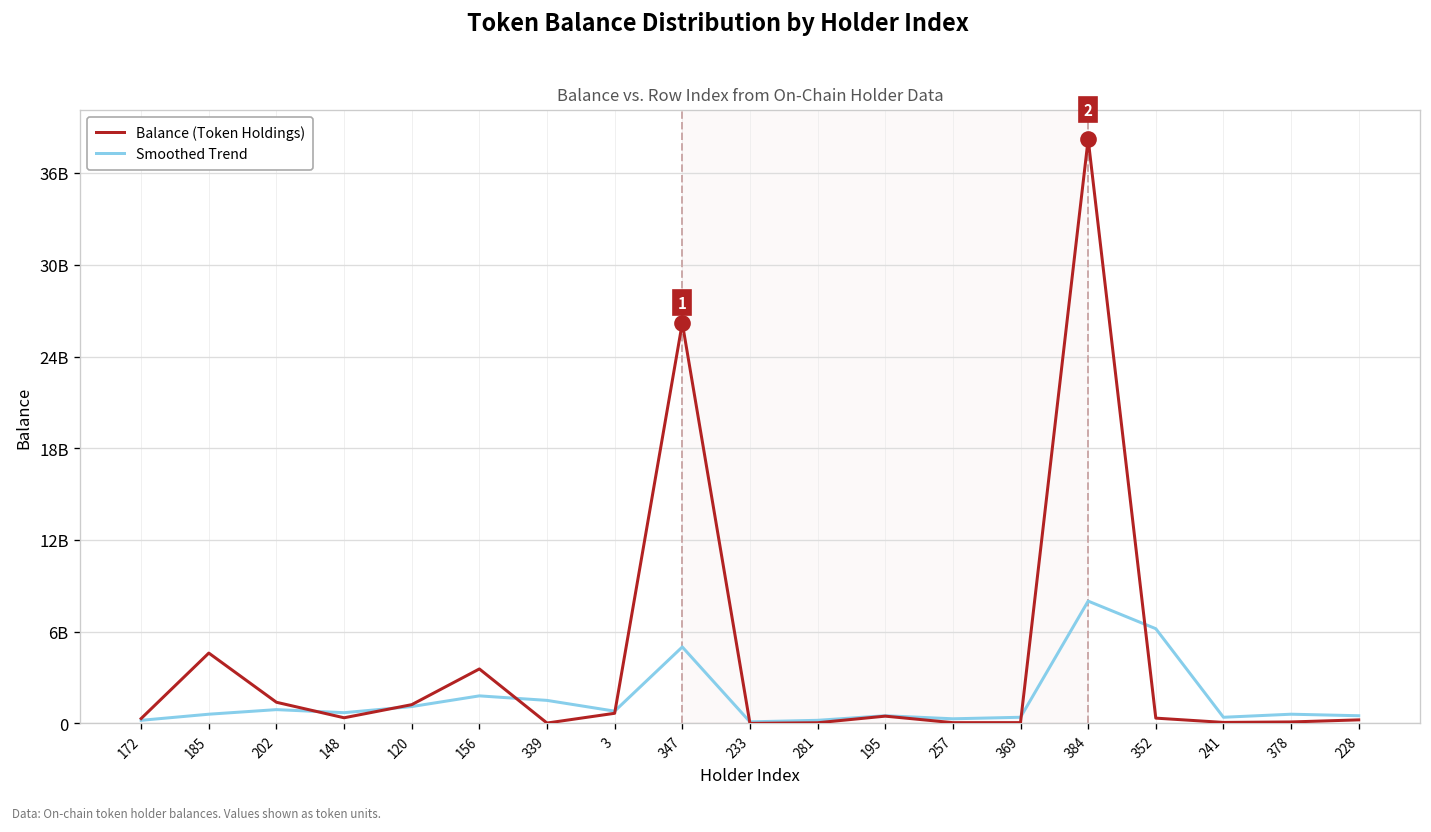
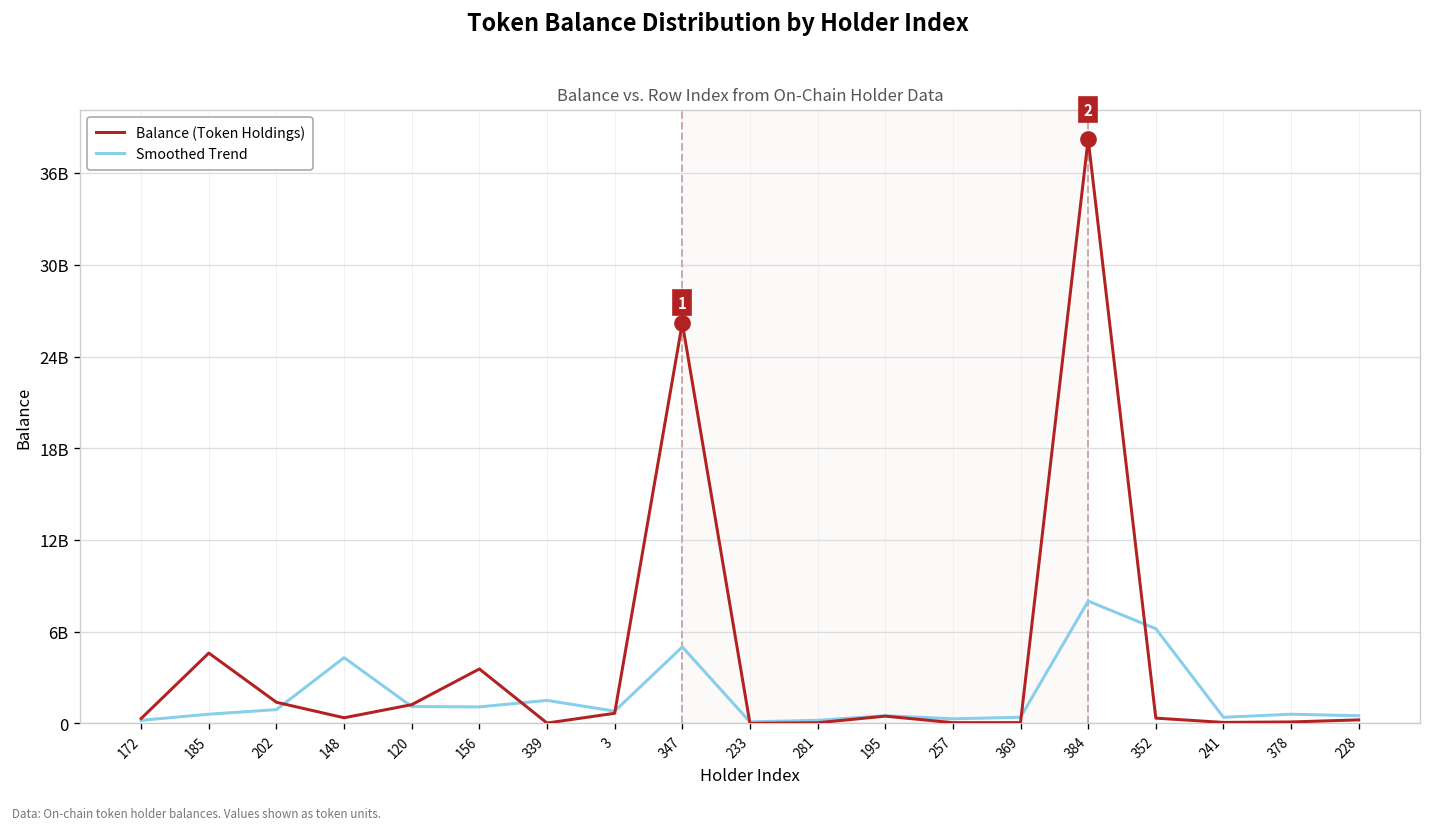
Smoothed Trend, 148: 700000000 -> 4300000000
Smoothed Trend, 156: 1800000000 -> 1100000000
